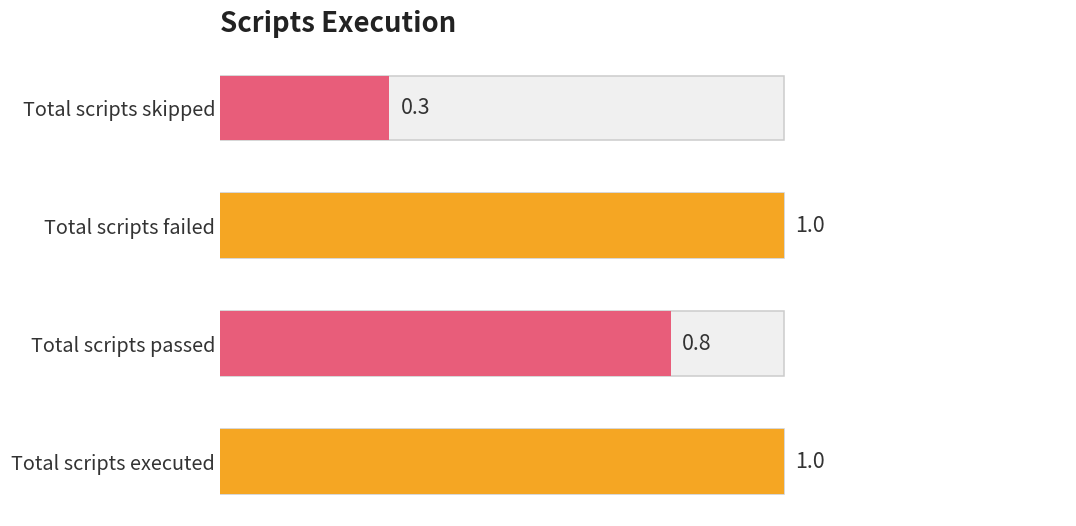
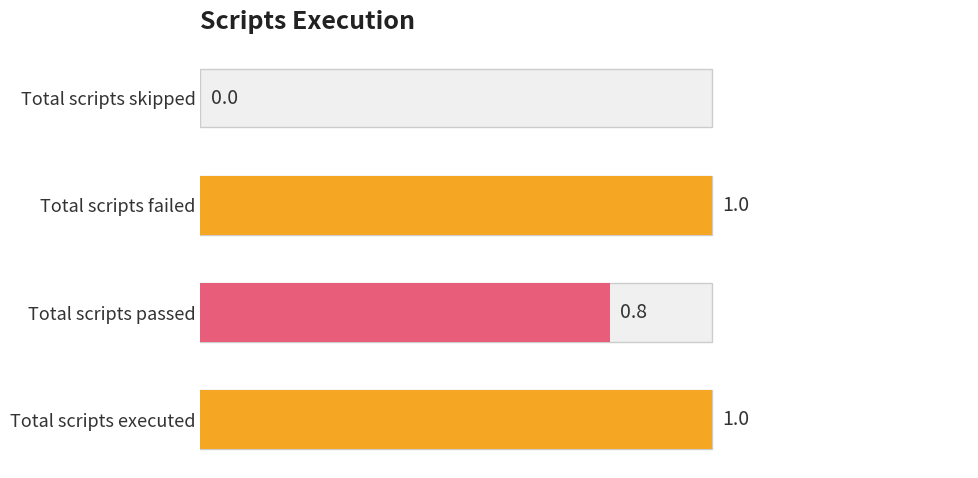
Total scripts skipped: 0.3 -> 0.0
